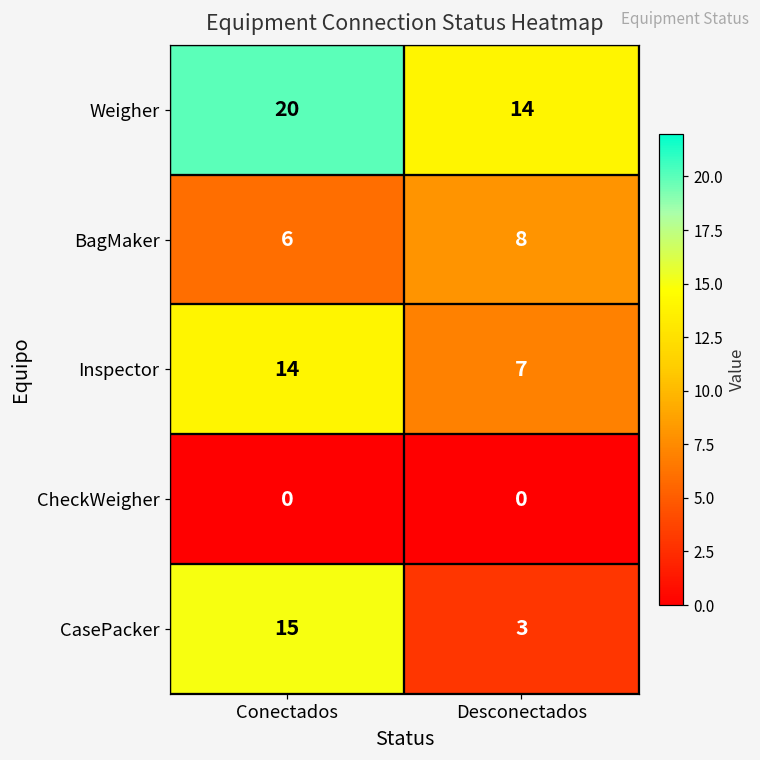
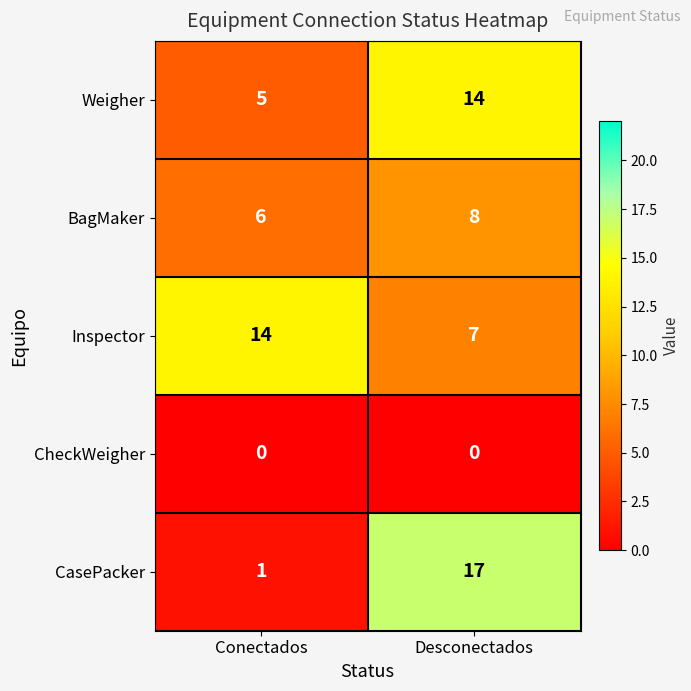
Weigher, Conectados: 20 -> 5
CasePacker, Conectados: 15 -> 1
CasePacker, Desconectados: 3 -> 17
